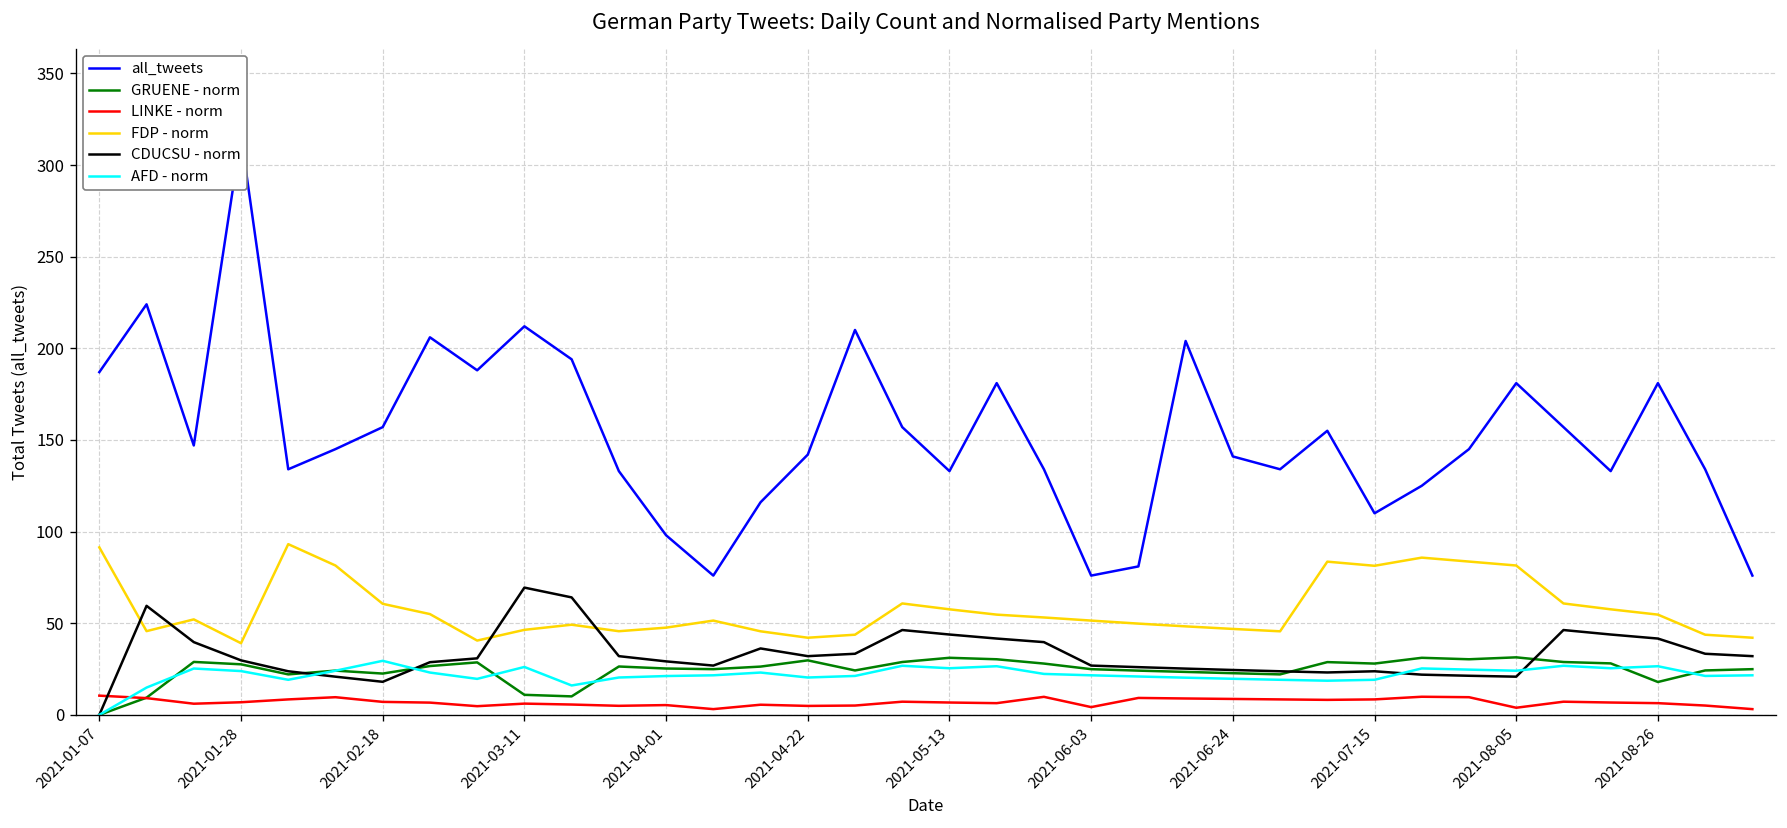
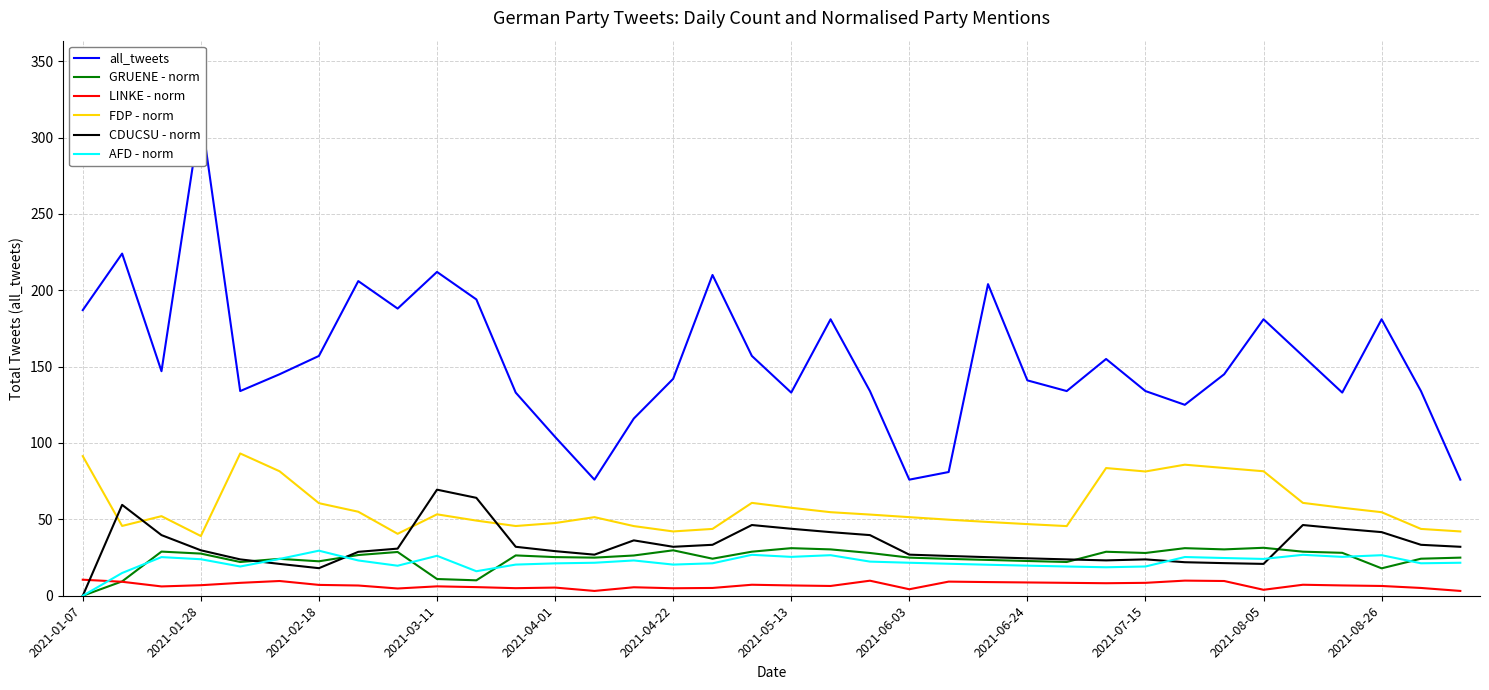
FDP - norm, 2021-03-11: 46 -> 53
all_tweets, 2021-04-01: 98 -> 104
all_tweets, 2021-07-15: 110 -> 134
